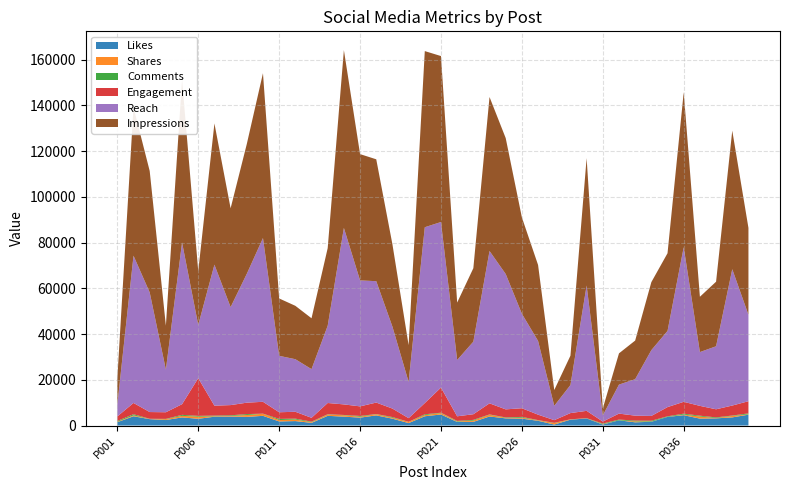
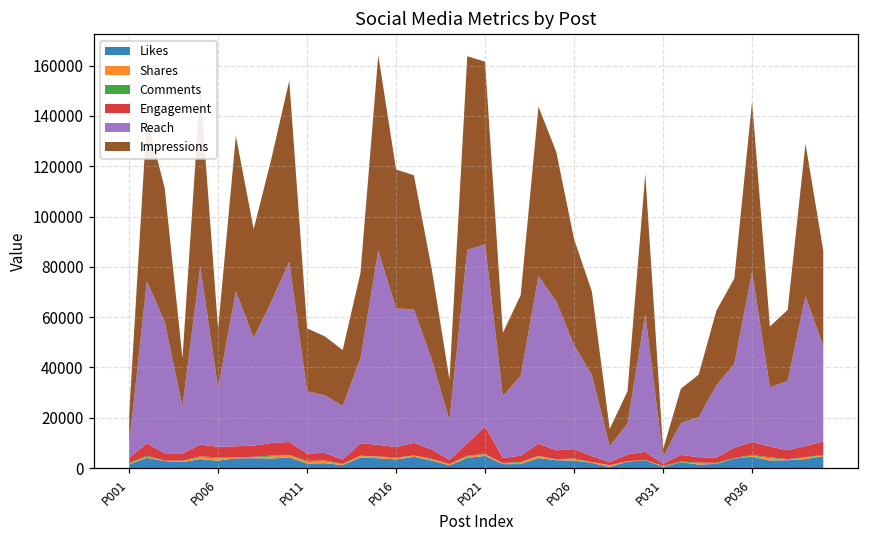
Engagement, P006: 16000 -> 4000
